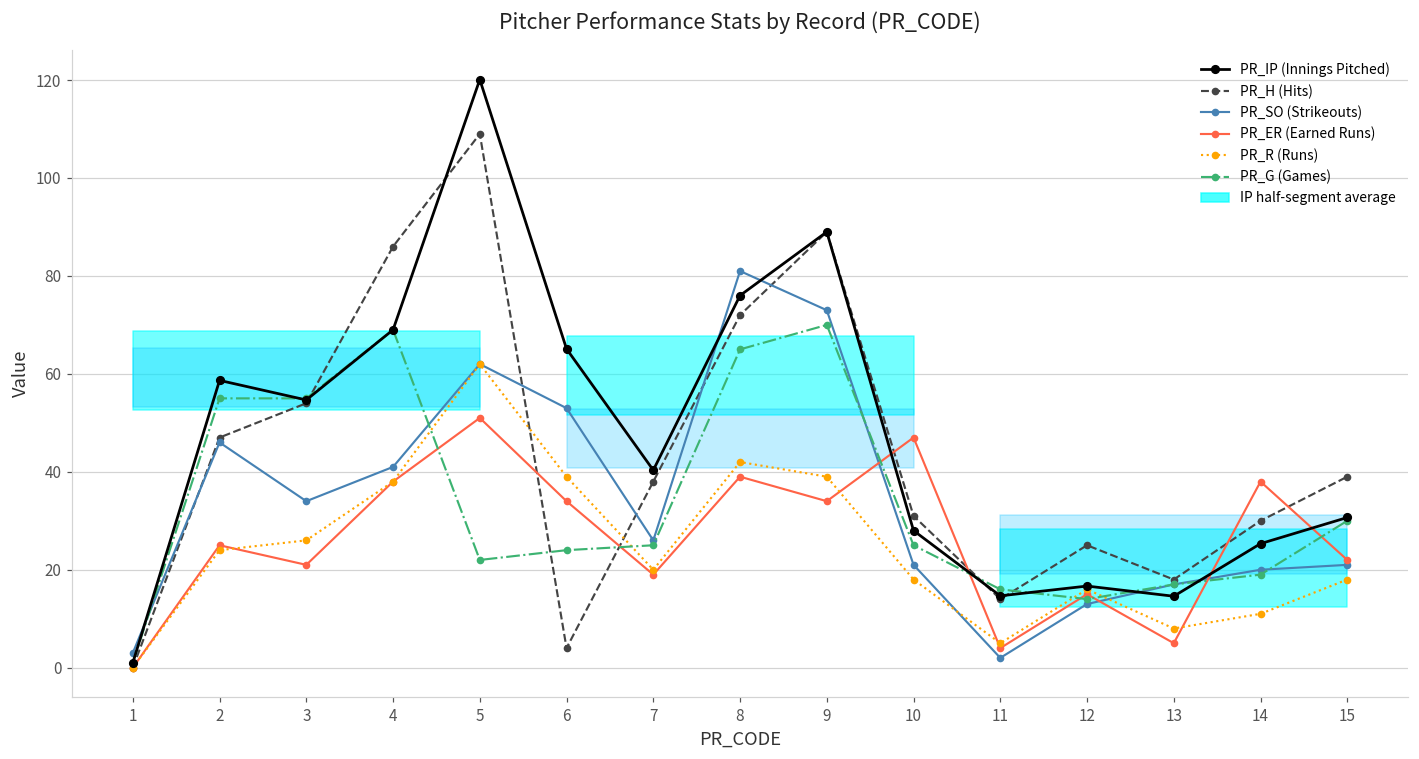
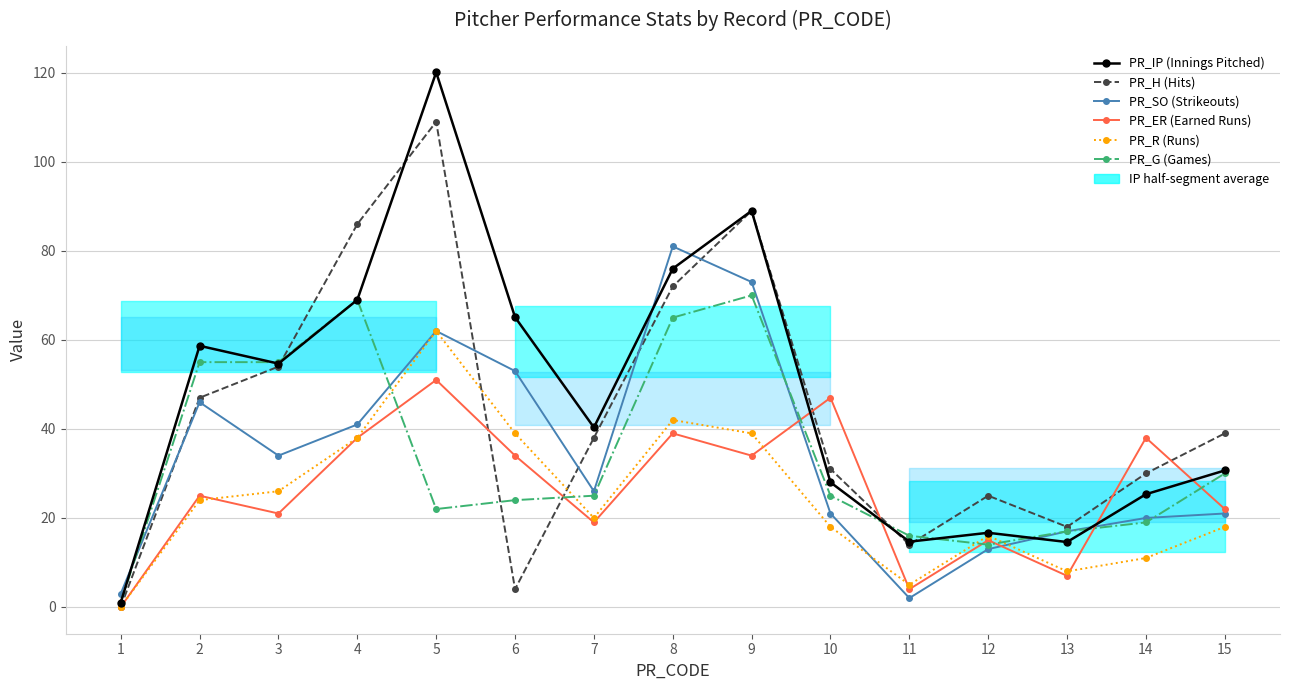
PR_ER (Earned Runs), 13: 5 -> 7
